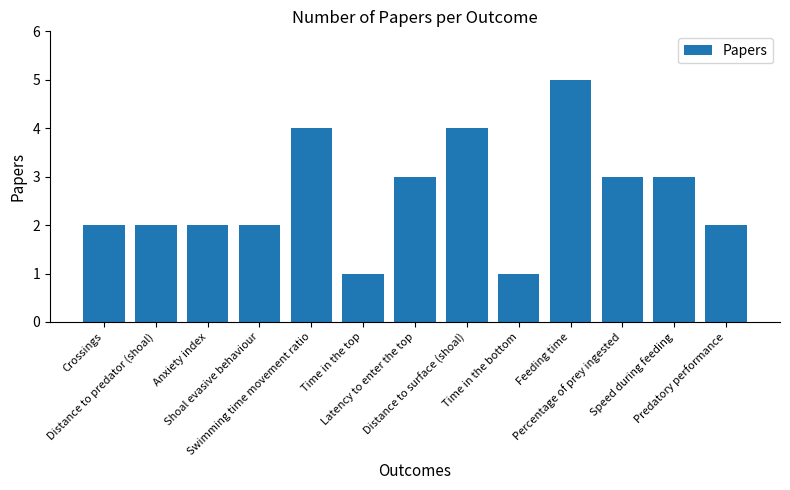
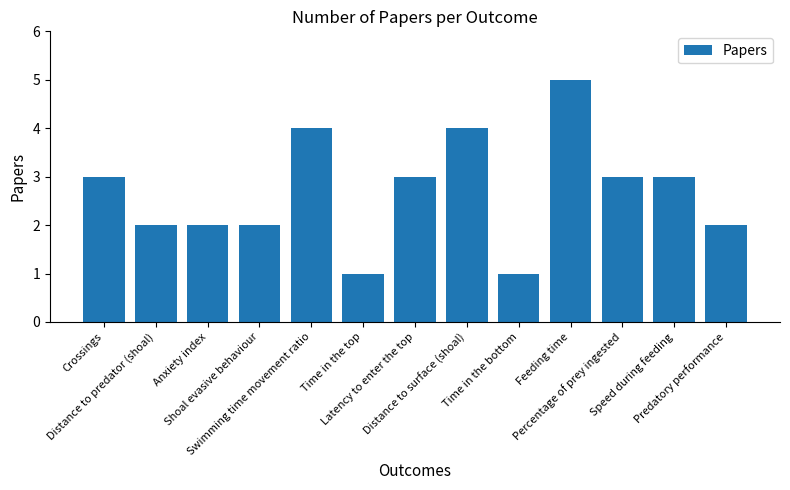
Crossings: 2 -> 3
